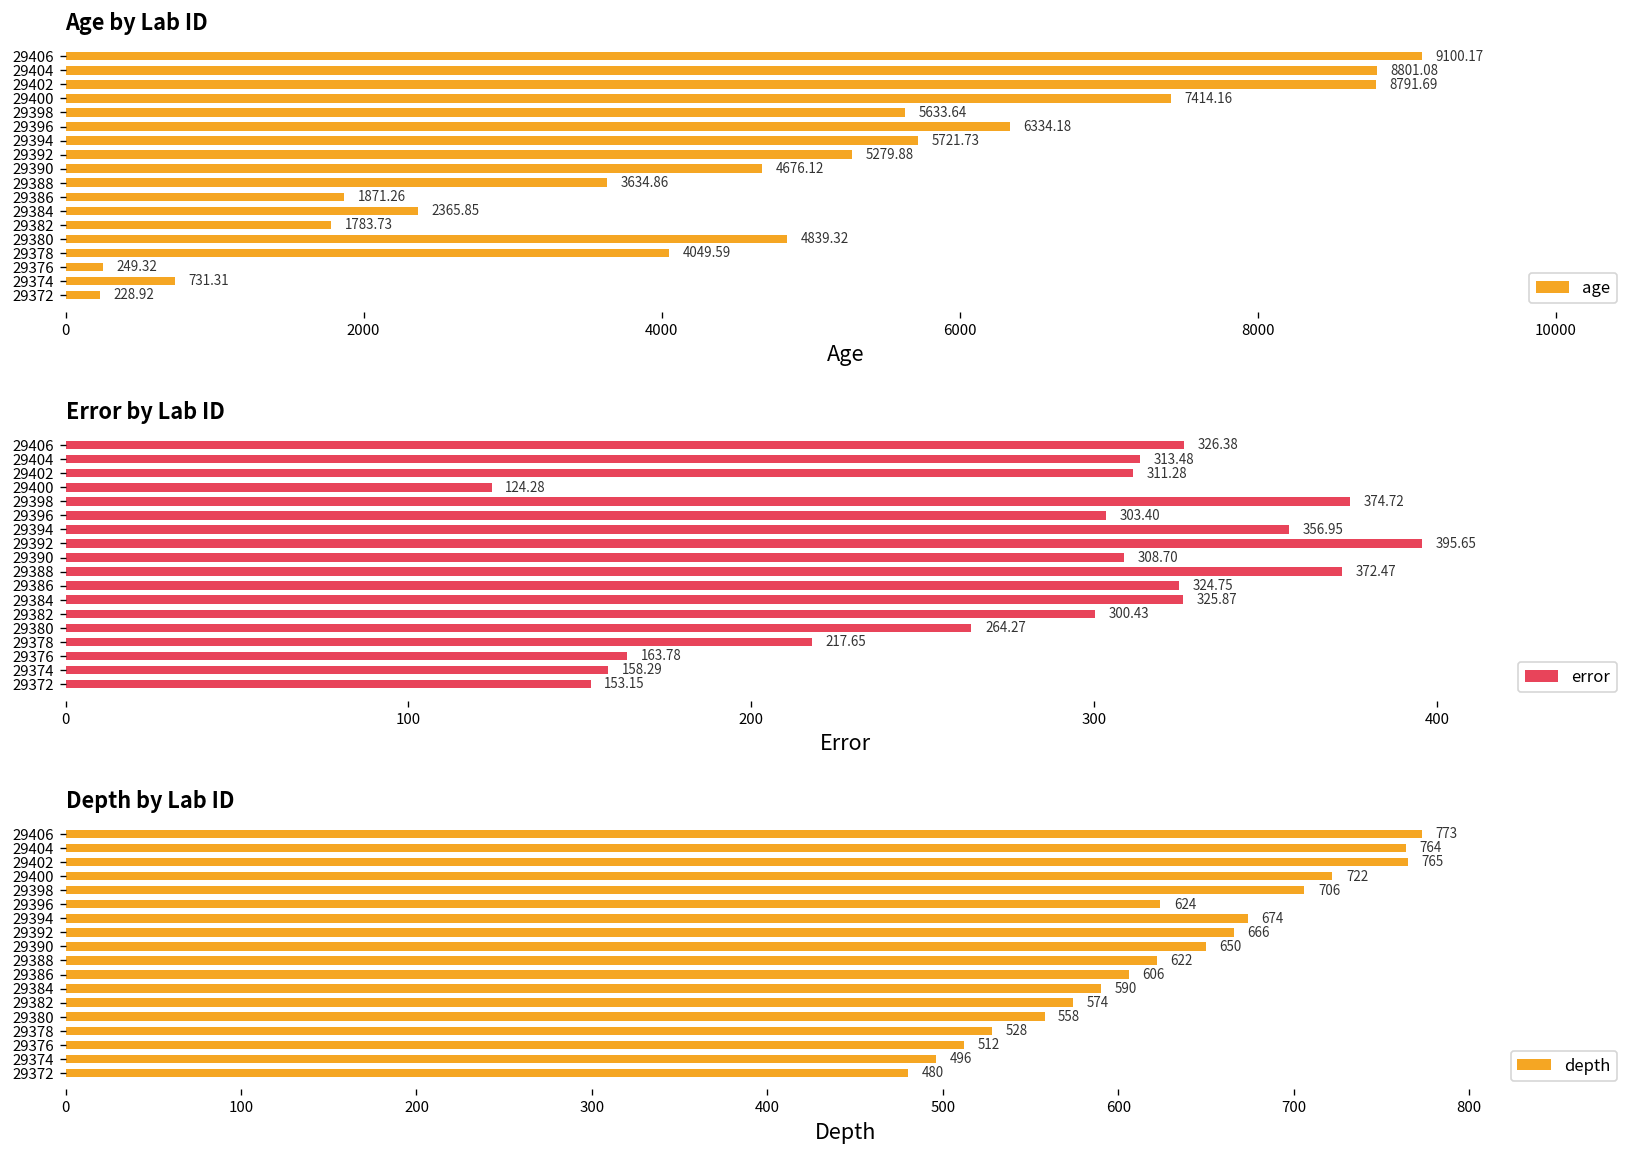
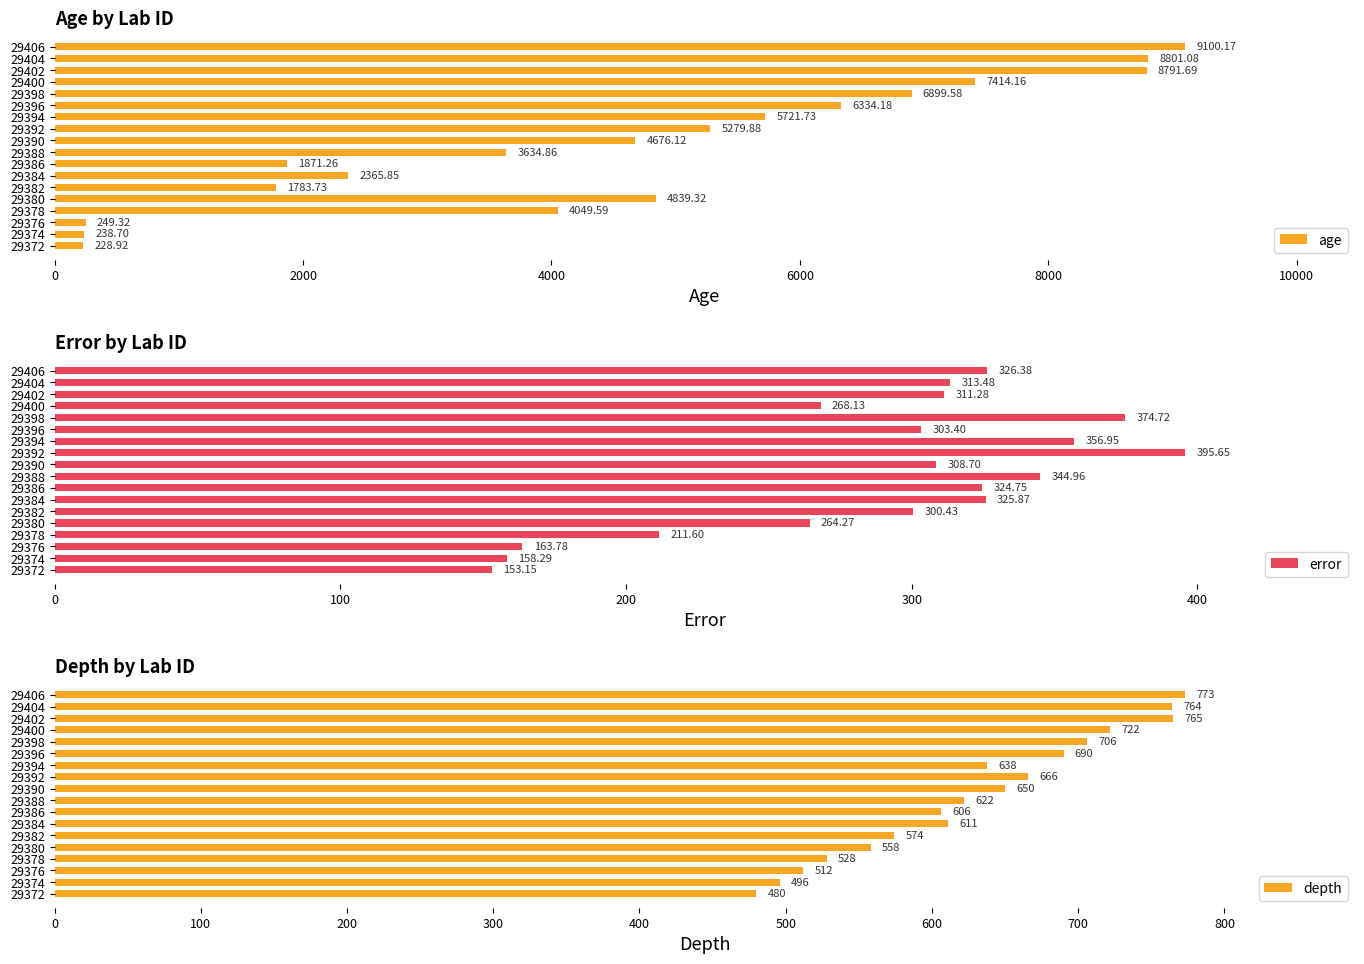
Age by Lab ID, 29398: 5633.64 -> 6899.58
Age by Lab ID, 29374: 731.31 -> 238.70
Error by Lab ID, 29400: 124.28 -> 268.13
Error by Lab ID, 29388: 372.47 -> 344.96
Error by Lab ID, 29378: 217.65 -> 211.60
Depth by Lab ID, 29396: 624 -> 690
Depth by Lab ID, 29394: 674 -> 638
Depth by Lab ID, 29384: 590 -> 611
